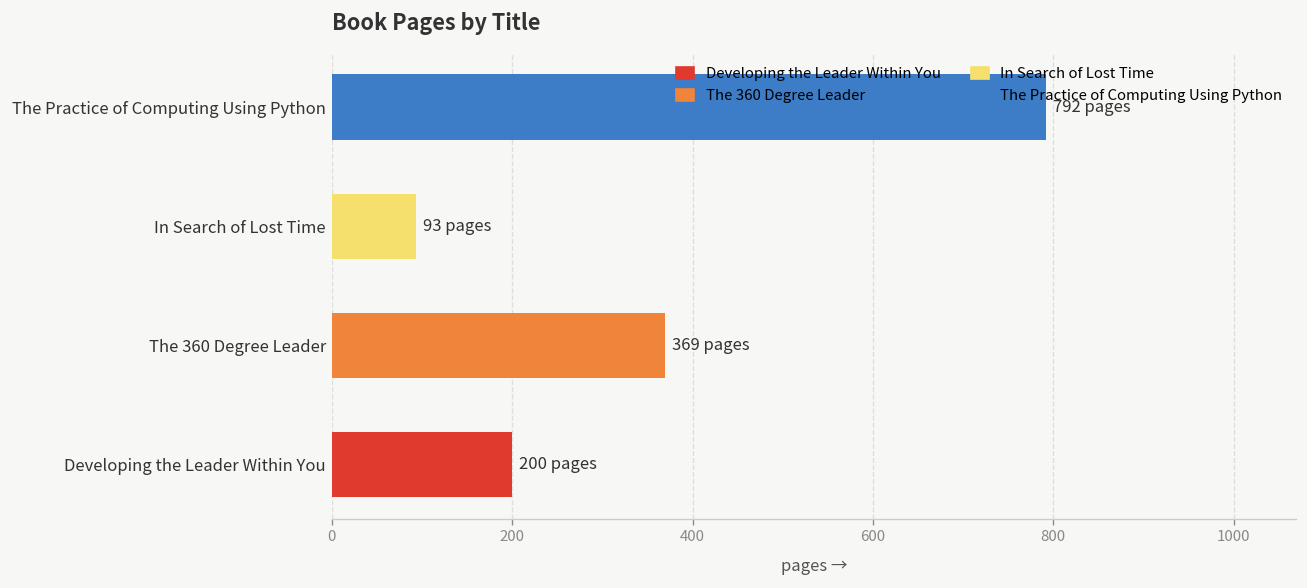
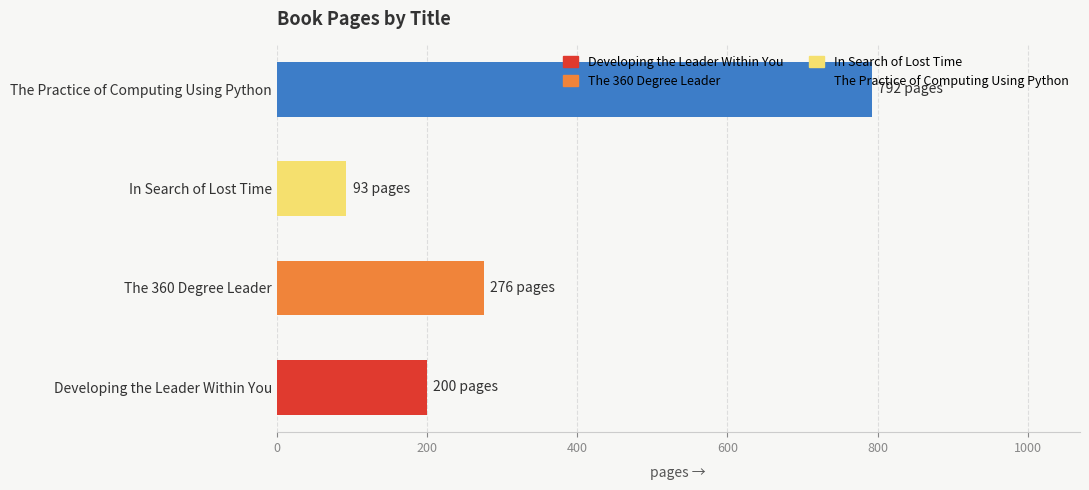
The 360 Degree Leader: 369 -> 276
